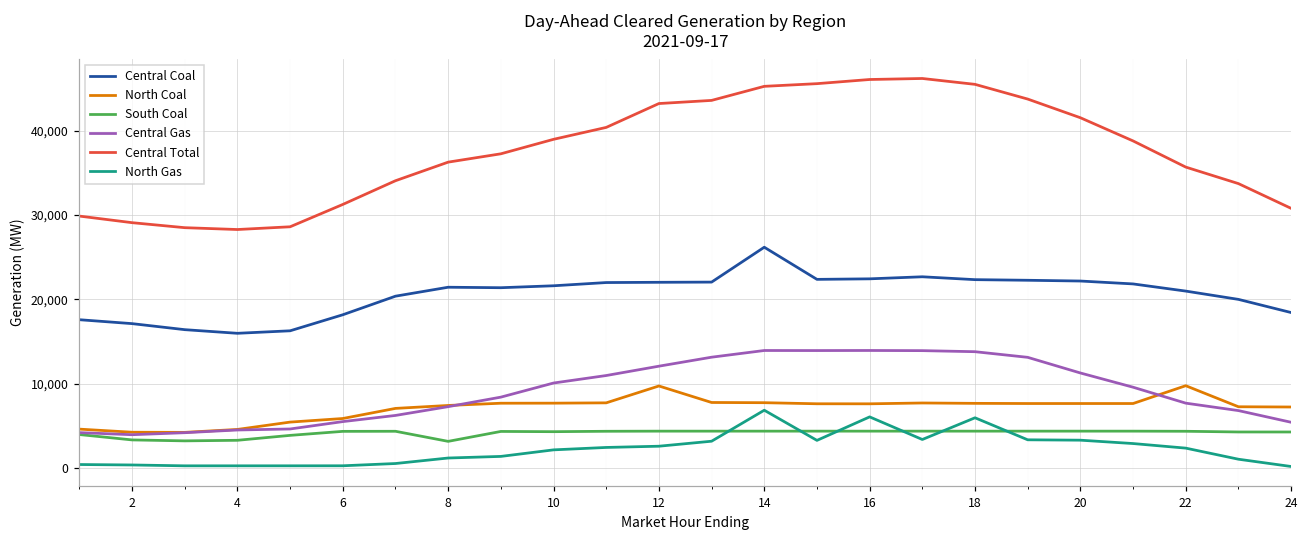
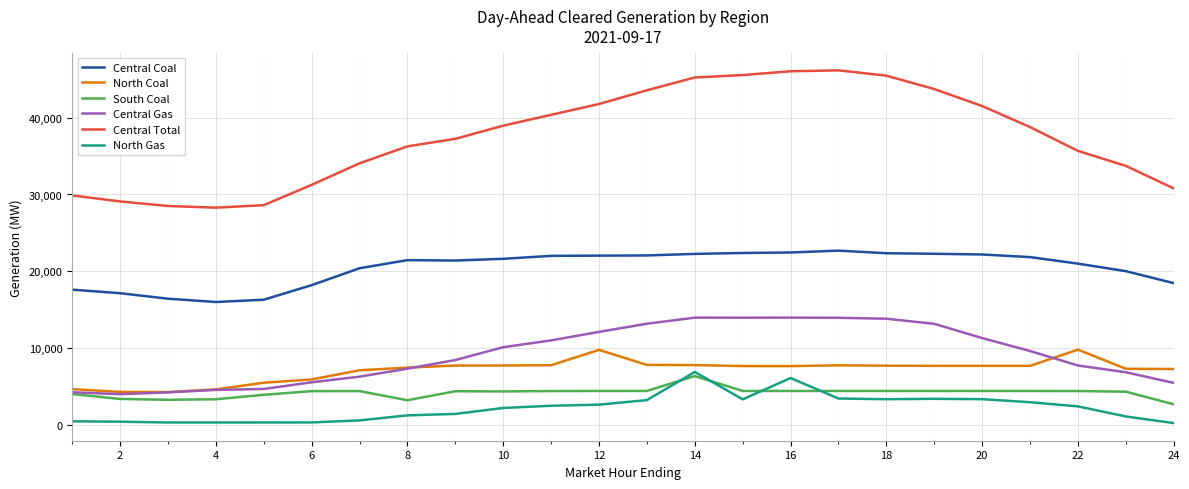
Central Total, 12: 43,000 -> 42,000
Central Coal, 14: 26,000 -> 22,000
South Coal, 14: 4,000 -> 6,000
North Gas, 18: 6,000 -> 3,000
South Coal, 24: 4,000 -> 3,000
